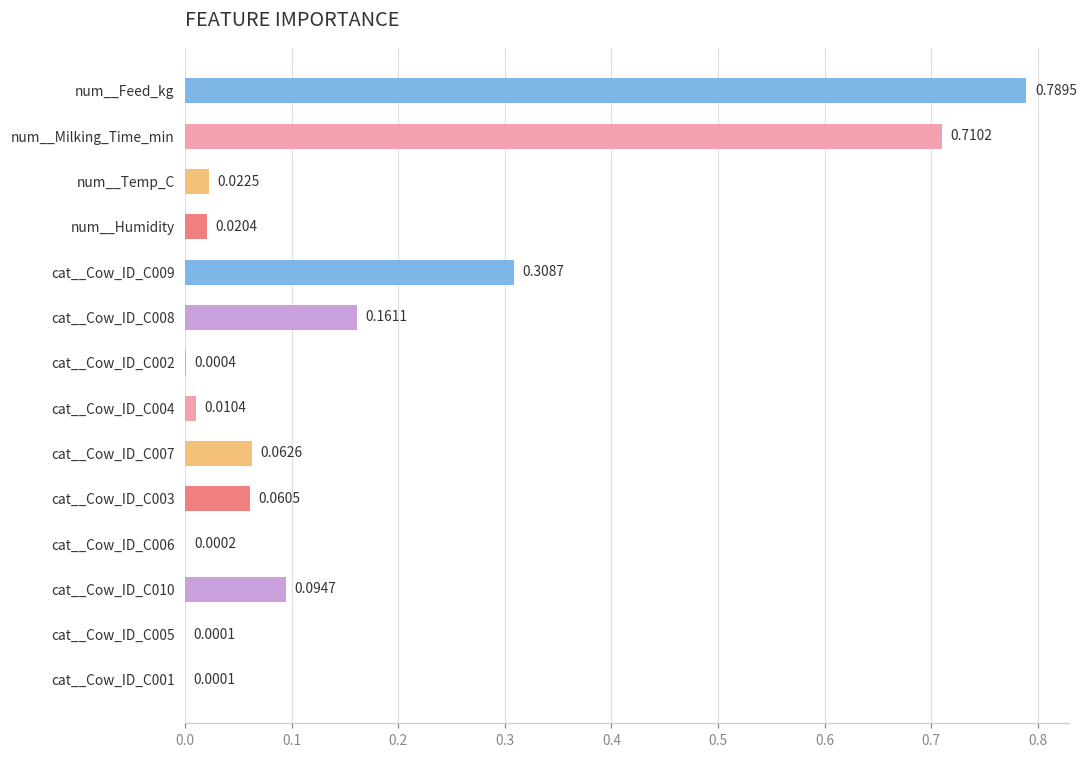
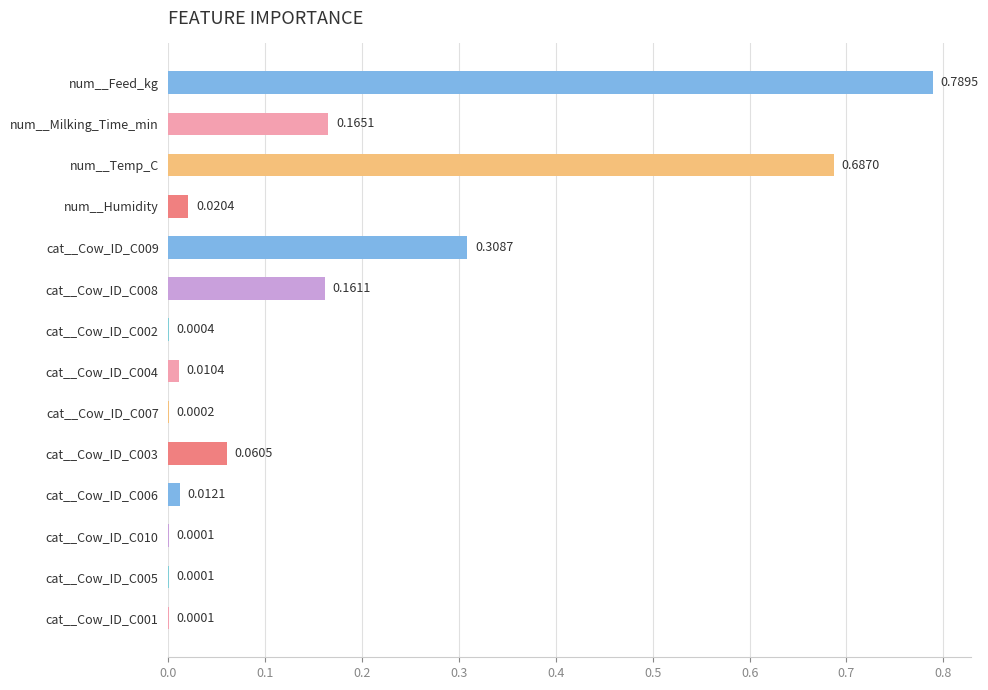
num__Milking_Time_min: 0.7102 -> 0.1651
num__Temp_C: 0.0225 -> 0.6870
cat__Cow_ID_C007: 0.0626 -> 0.0002
cat__Cow_ID_C006: 0.0002 -> 0.0121
cat__Cow_ID_C010: 0.0947 -> 0.0001
